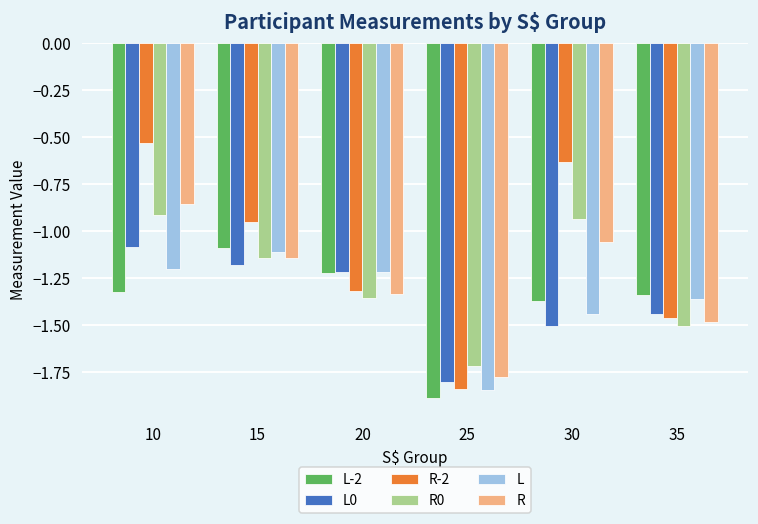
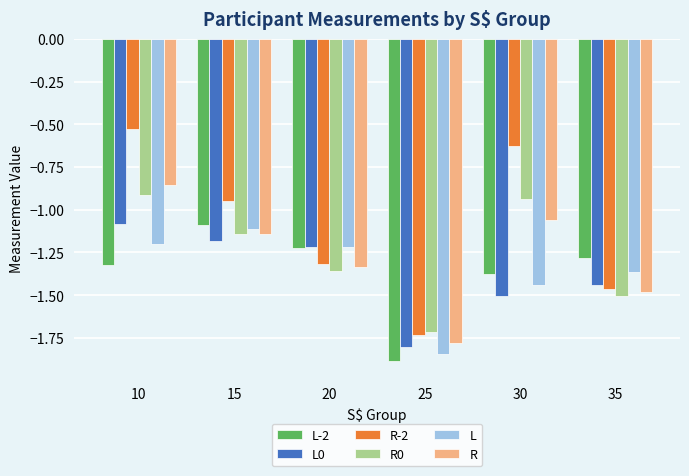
R-2, 25: -1.84 -> -1.73
L-2, 35: -1.34 -> -1.28
